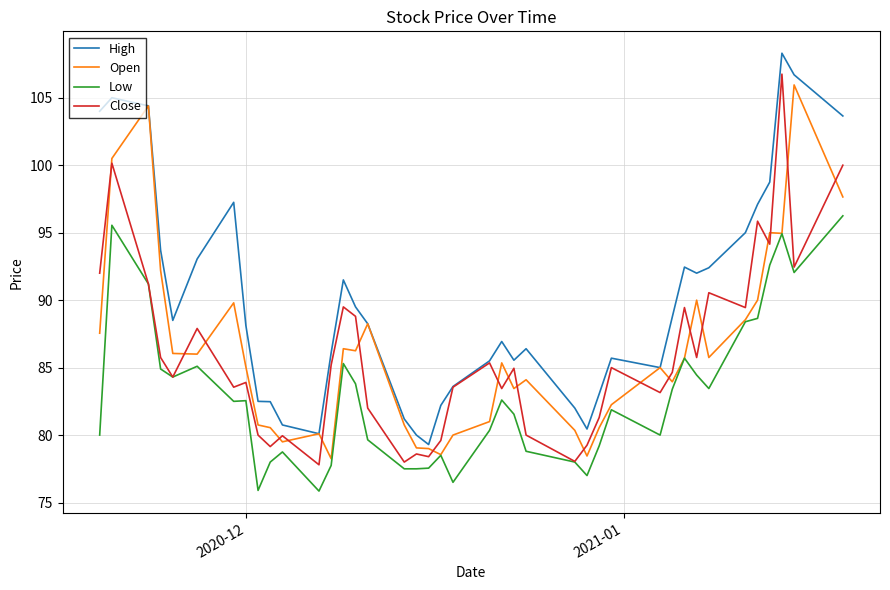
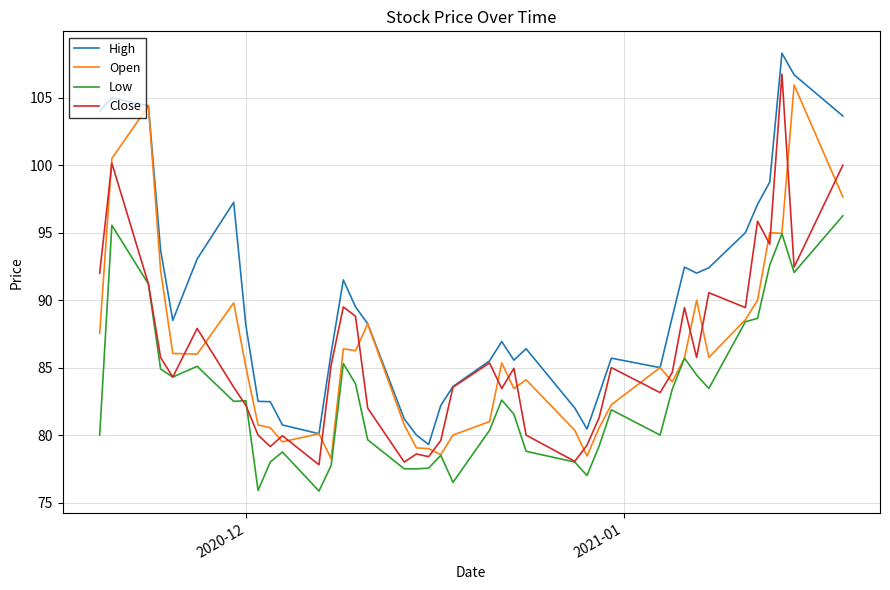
Close, 2020-12: 83.9 -> 82.2
